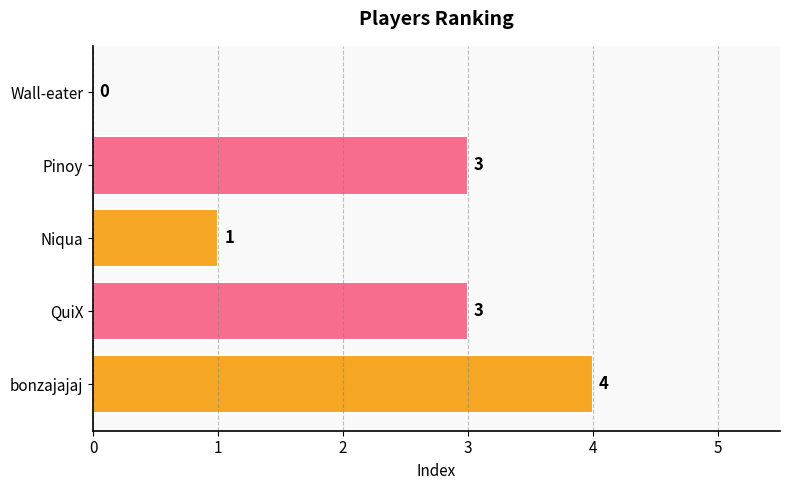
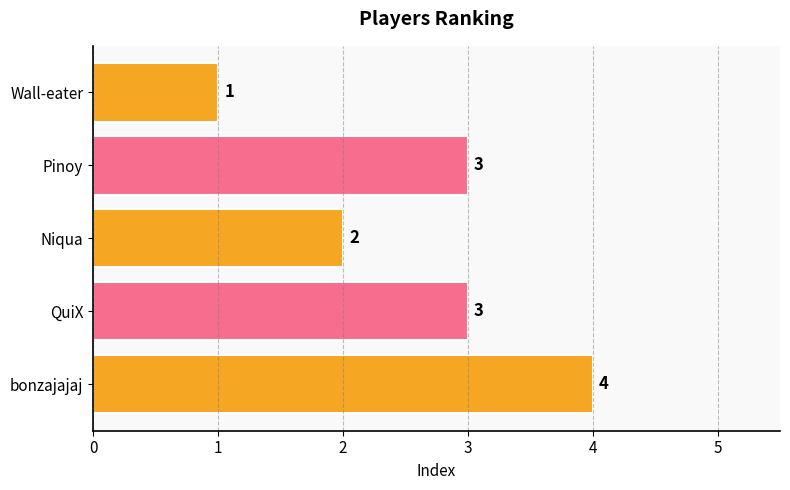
Wall-eater: 0 -> 1
Niqua: 1 -> 2
